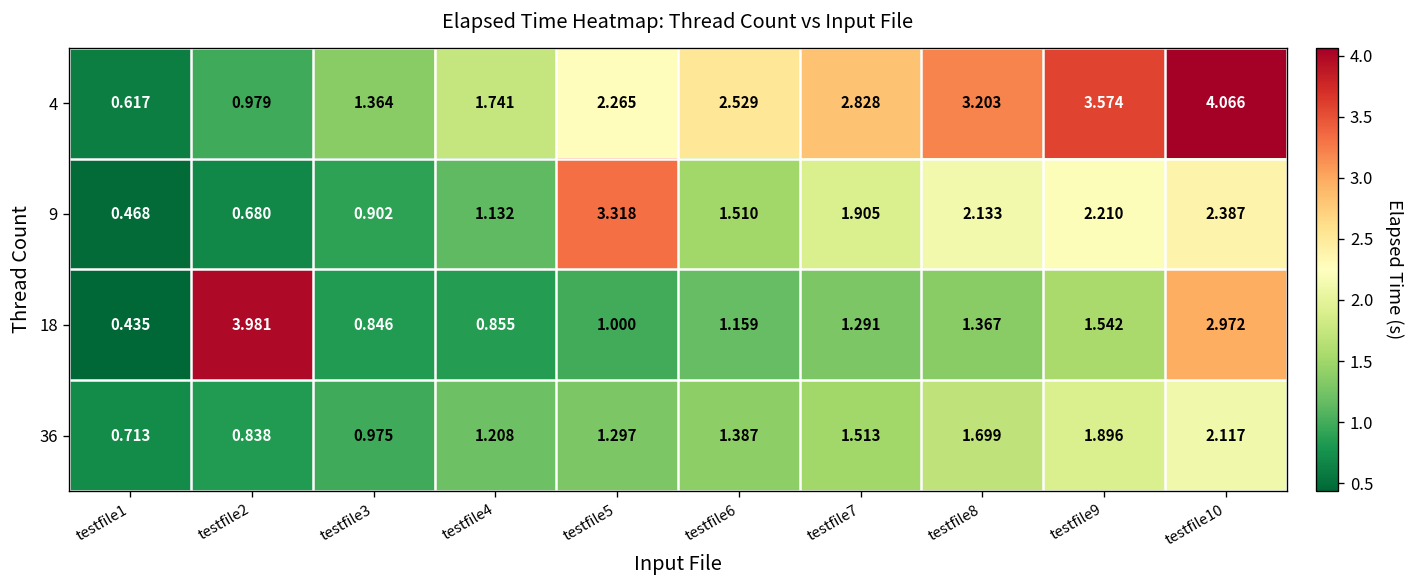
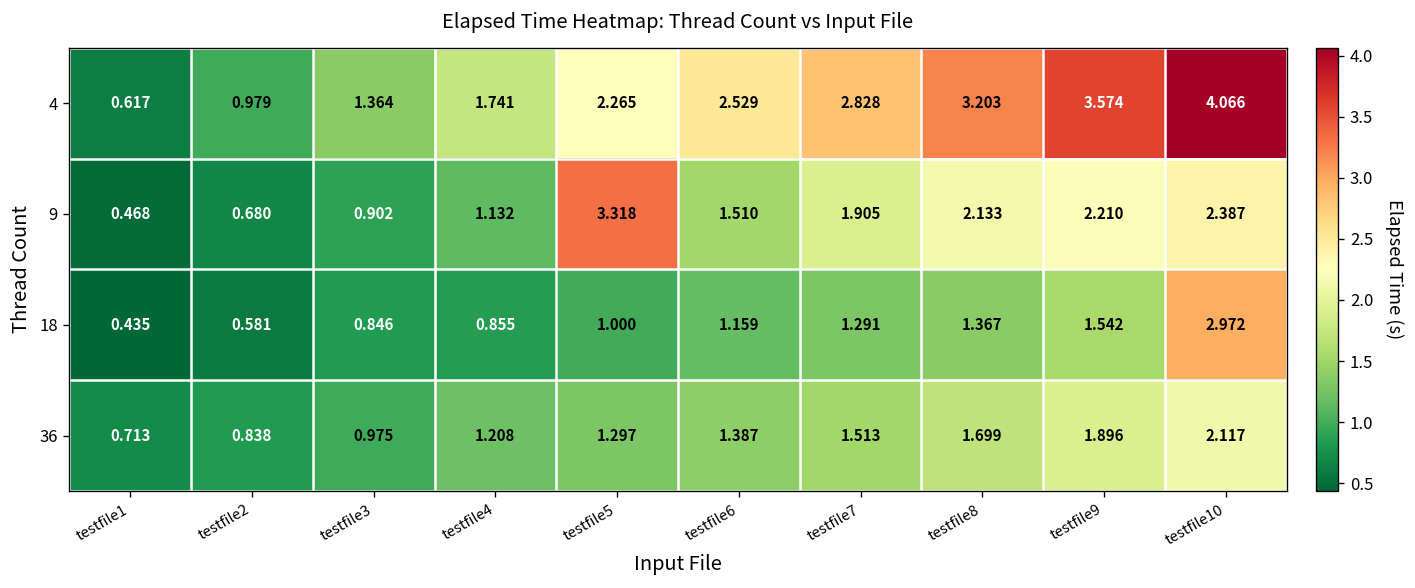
18, testfile2: 3.981 -> 0.581
